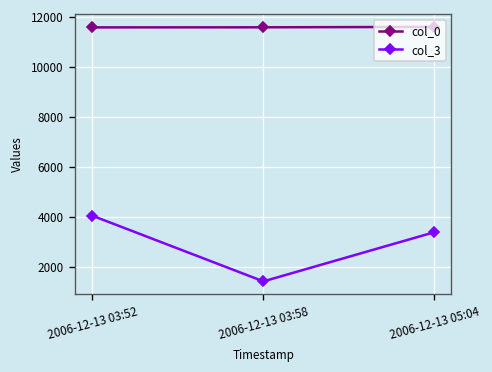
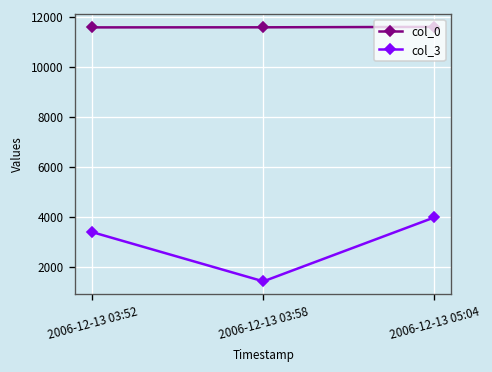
col_3, 2006-12-13 03:52: 4000 -> 3400
col_3, 2006-12-13 05:04: 3400 -> 4000
